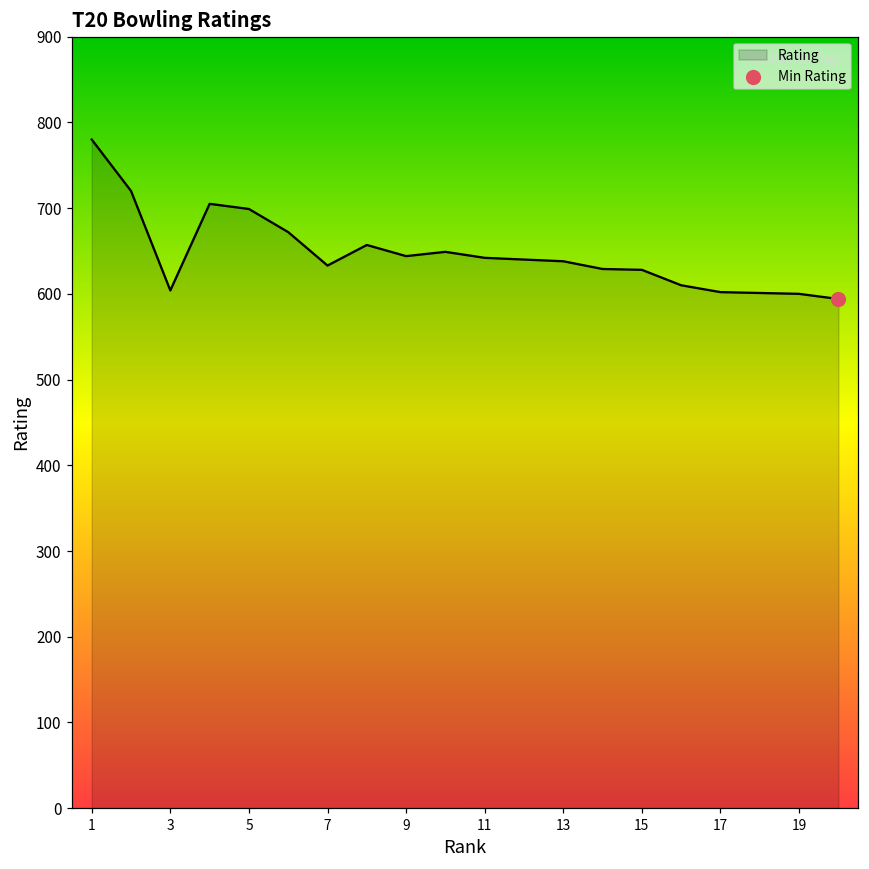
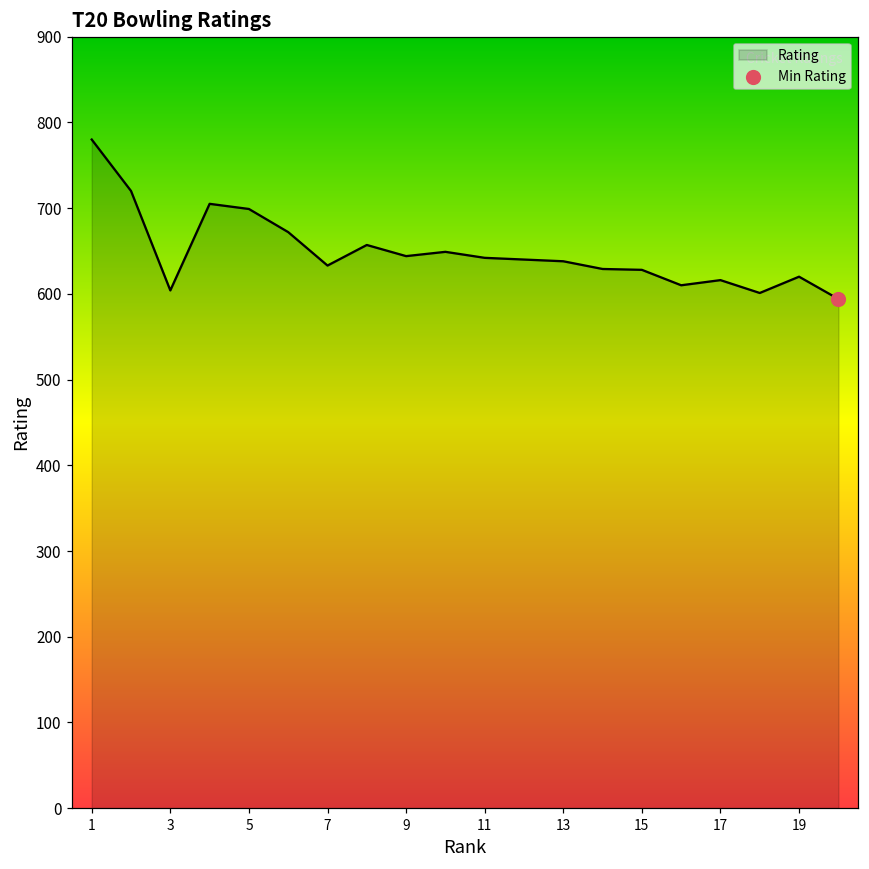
Rating, 17: 600 -> 620
Rating, 19: 600 -> 620
